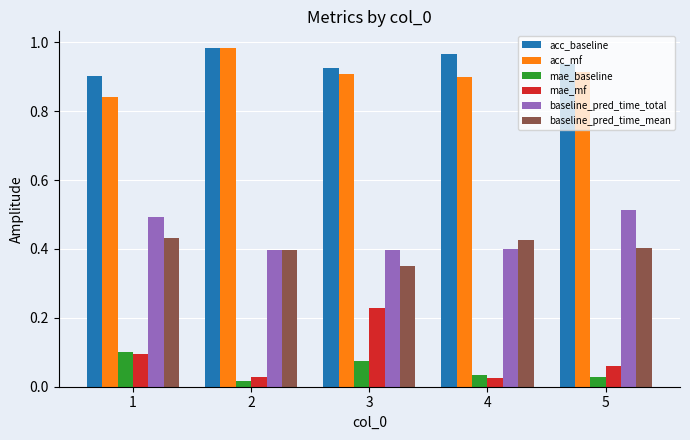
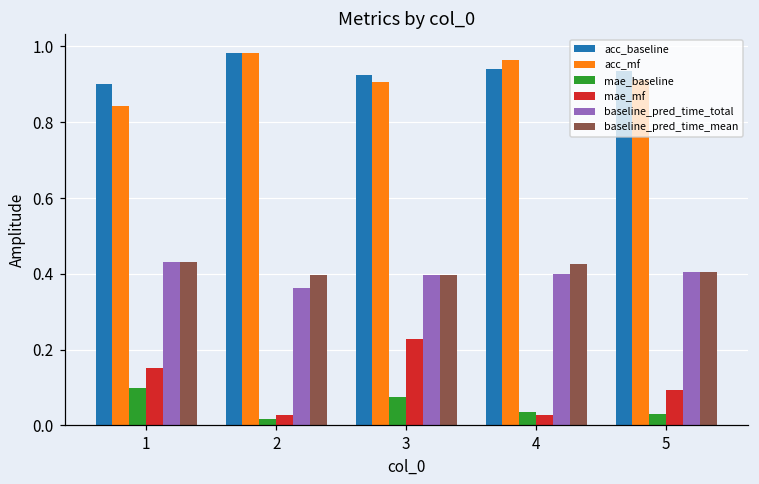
mae_mf, 1: 0.09 -> 0.15
baseline_pred_time_total, 1: 0.49 -> 0.43
baseline_pred_time_total, 2: 0.40 -> 0.36
baseline_pred_time_mean, 3: 0.35 -> 0.40
acc_baseline, 4: 0.96 -> 0.94
acc_mf, 4: 0.90 -> 0.96
mae_mf, 5: 0.06 -> 0.09
baseline_pred_time_total, 5: 0.51 -> 0.40
